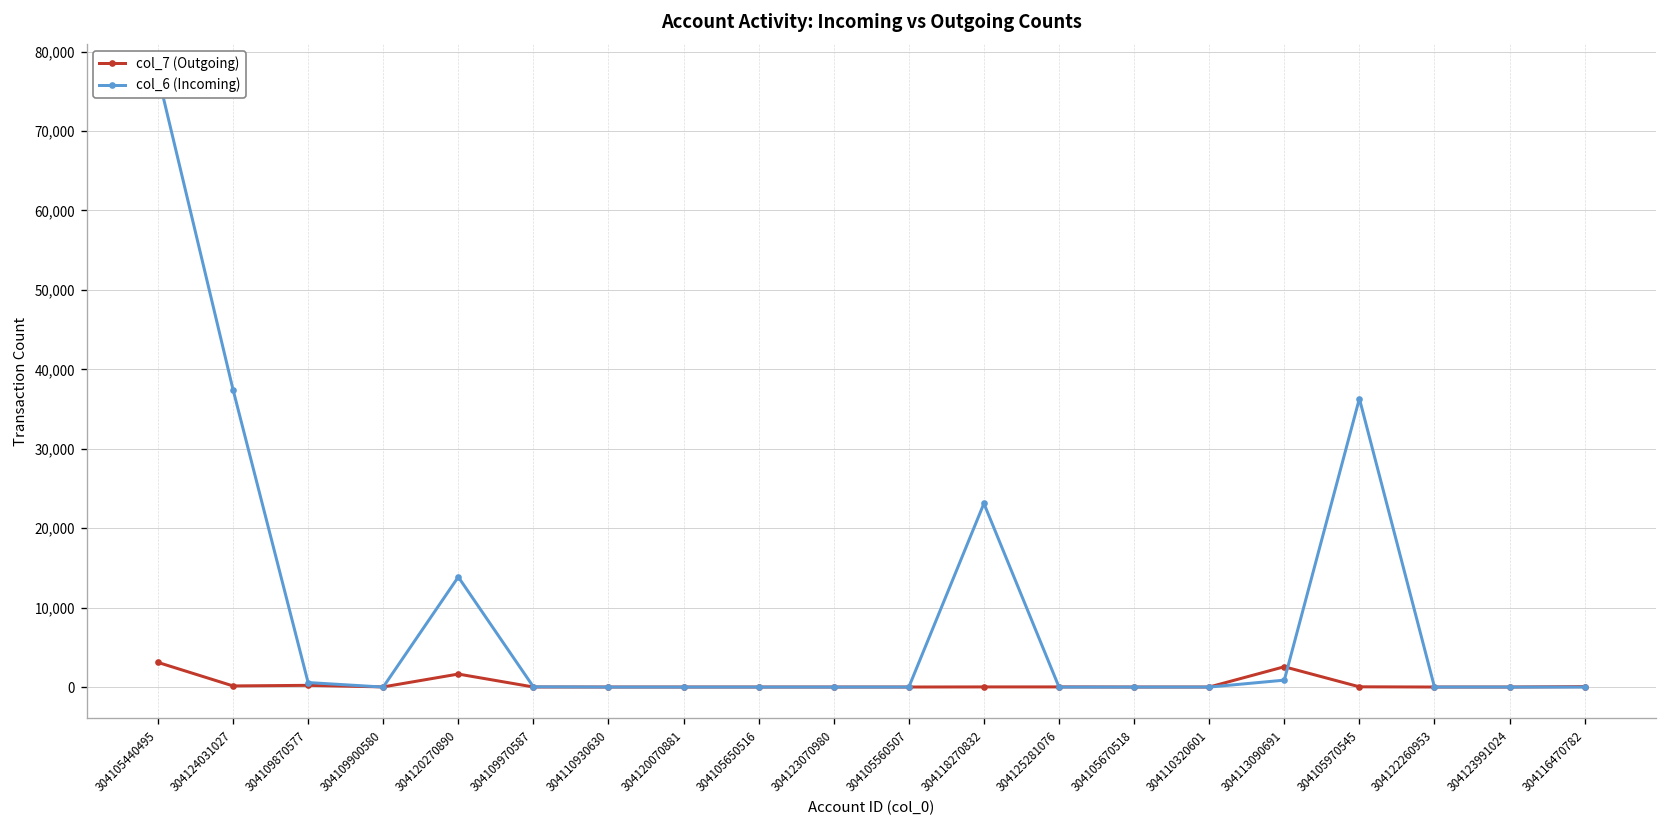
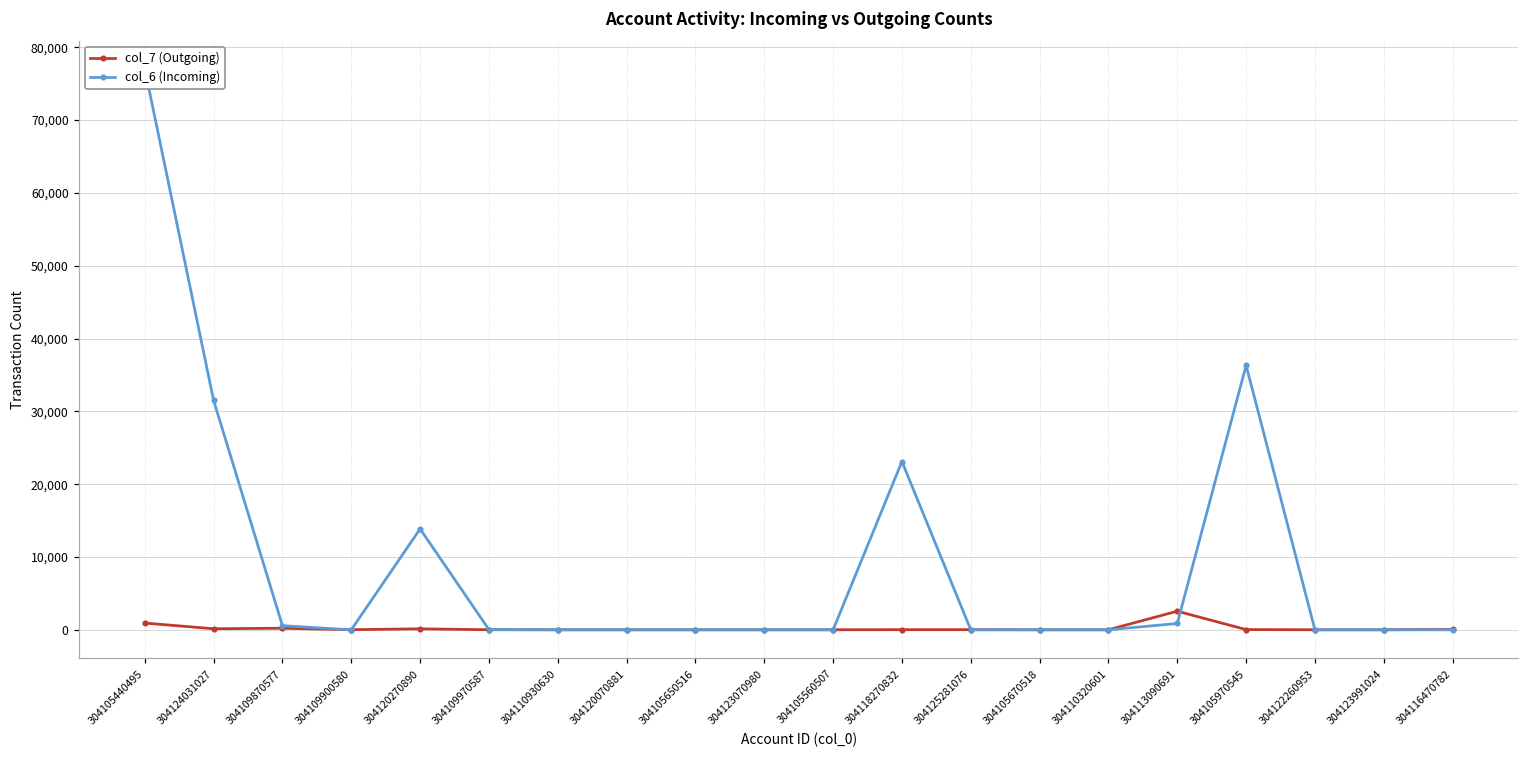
col_7 (Outgoing), 304105440495: 3,000 -> 1,000
col_6 (Incoming), 304124031027: 37,000 -> 32,000
col_7 (Outgoing), 304120270890: 2,000 -> 0
